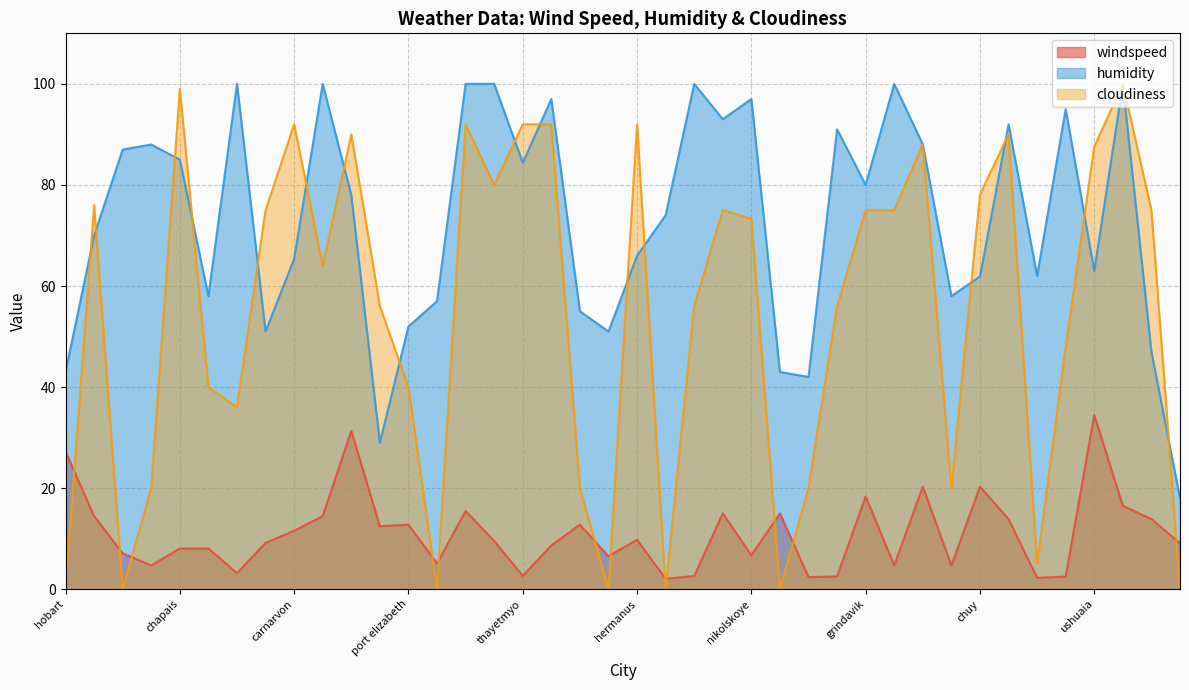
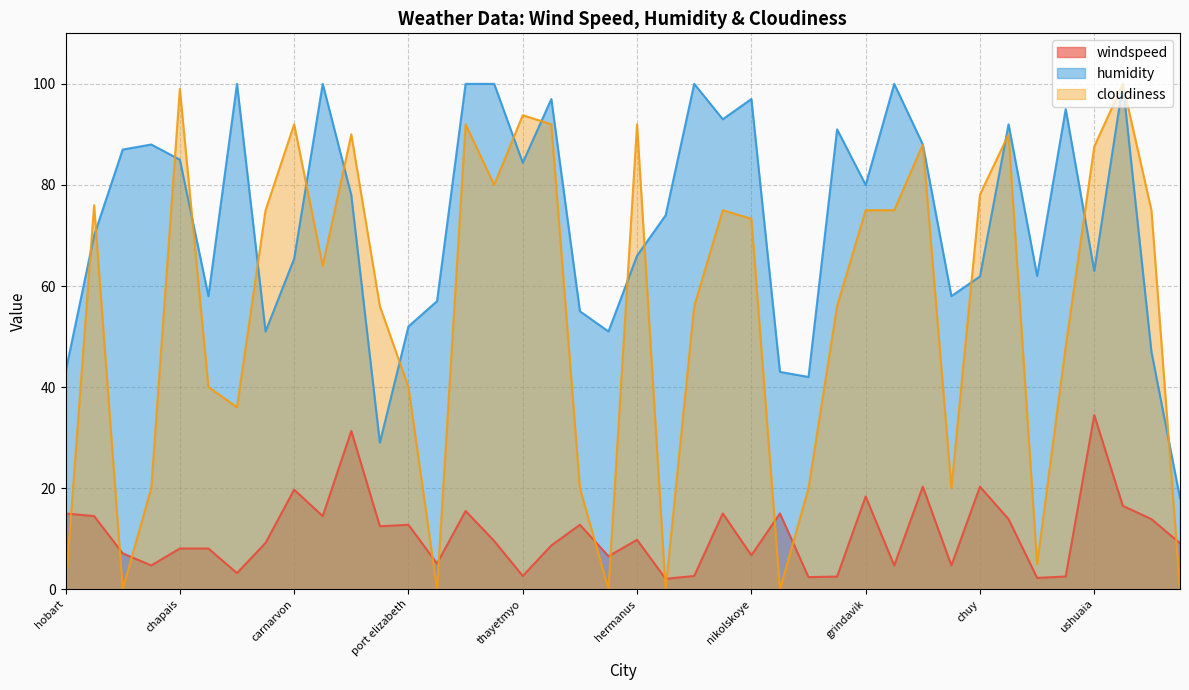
windspeed, hobart: 27 -> 15
windspeed, carnarvon: 12 -> 20
cloudiness, thayetmyo: 92 -> 94
